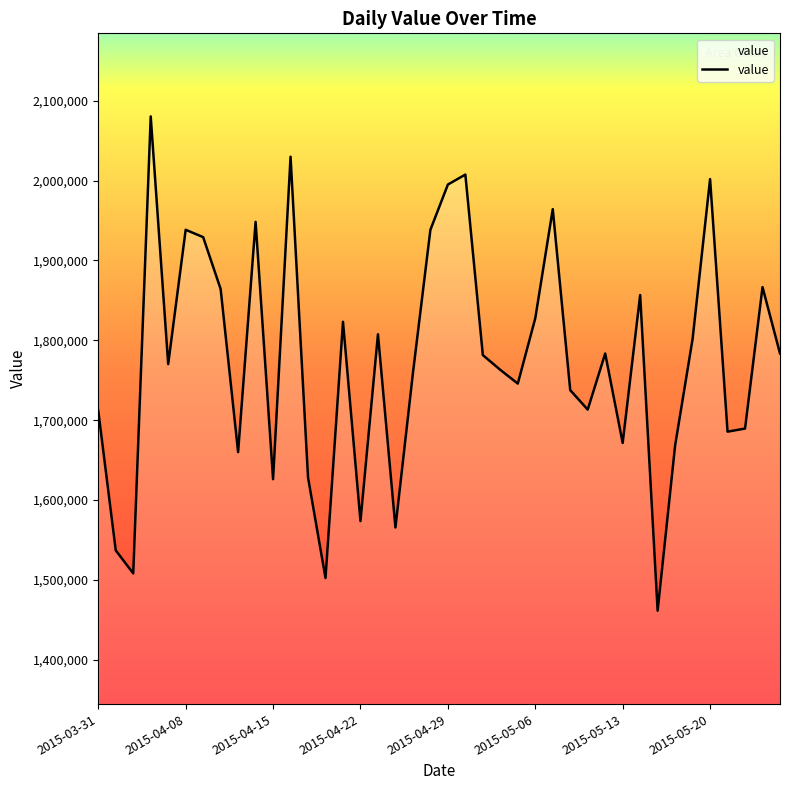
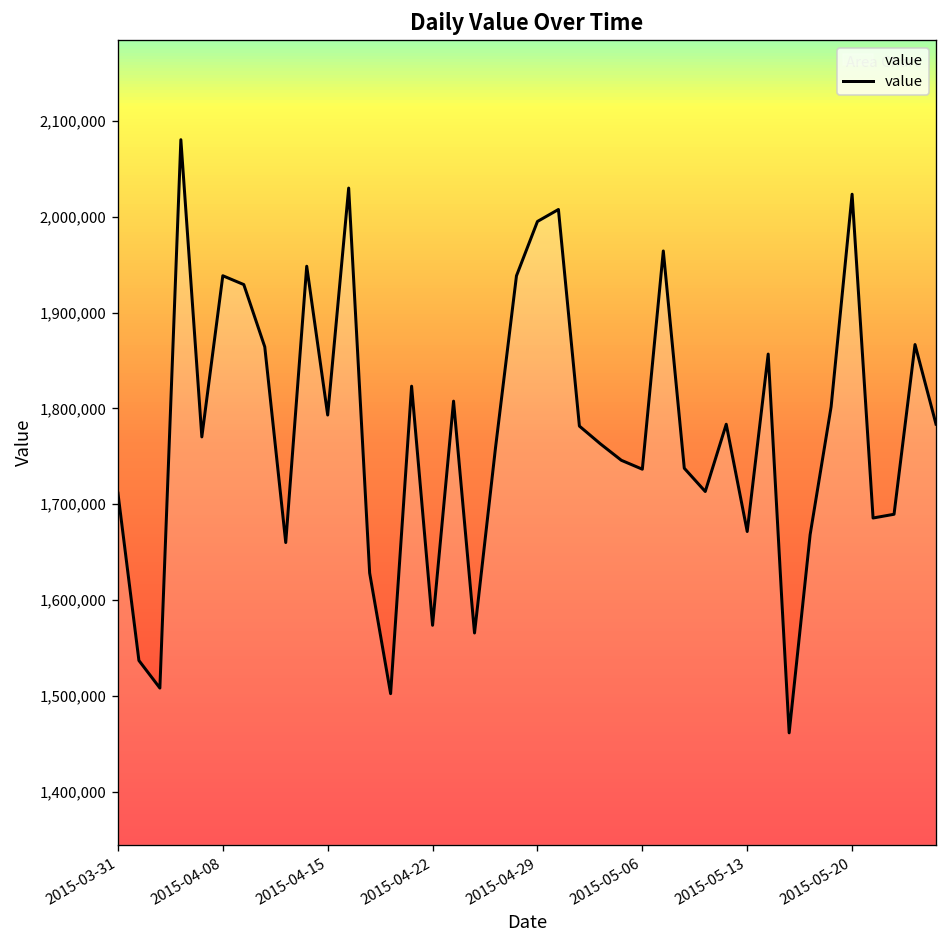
2015-04-15: 1,630,000 -> 1,790,000
2015-05-06: 1,830,000 -> 1,740,000
2015-05-20: 2,000,000 -> 2,020,000
